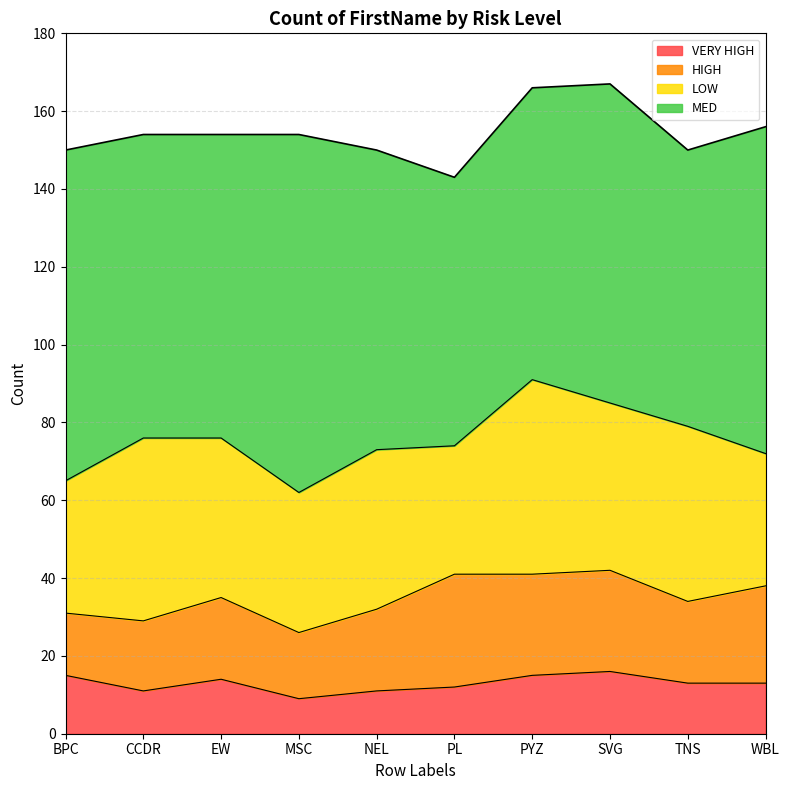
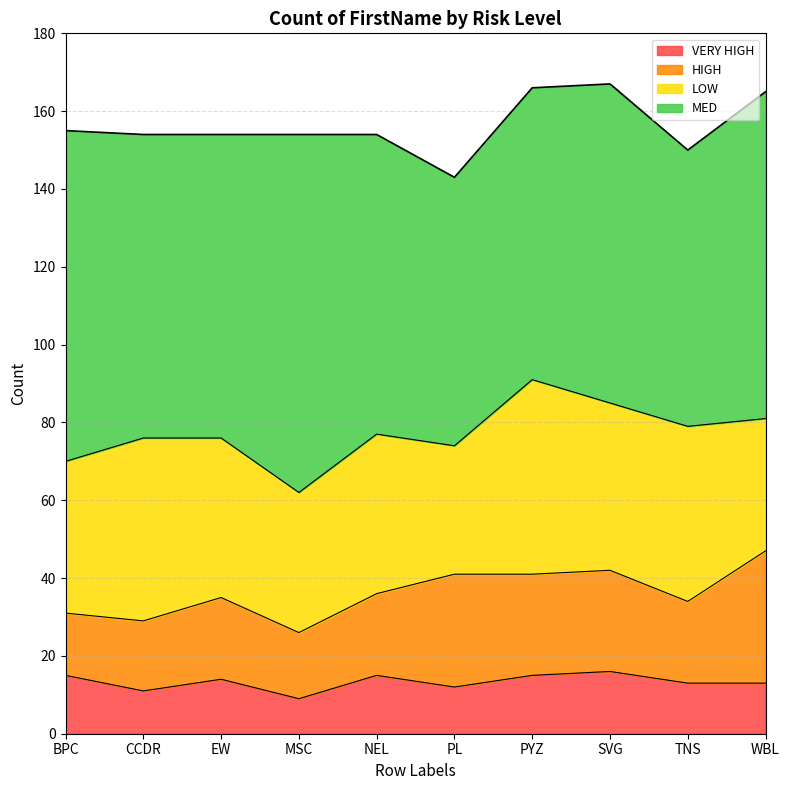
LOW, BPC: 34 -> 39
VERY HIGH, NEL: 11 -> 15
HIGH, WBL: 25 -> 34
